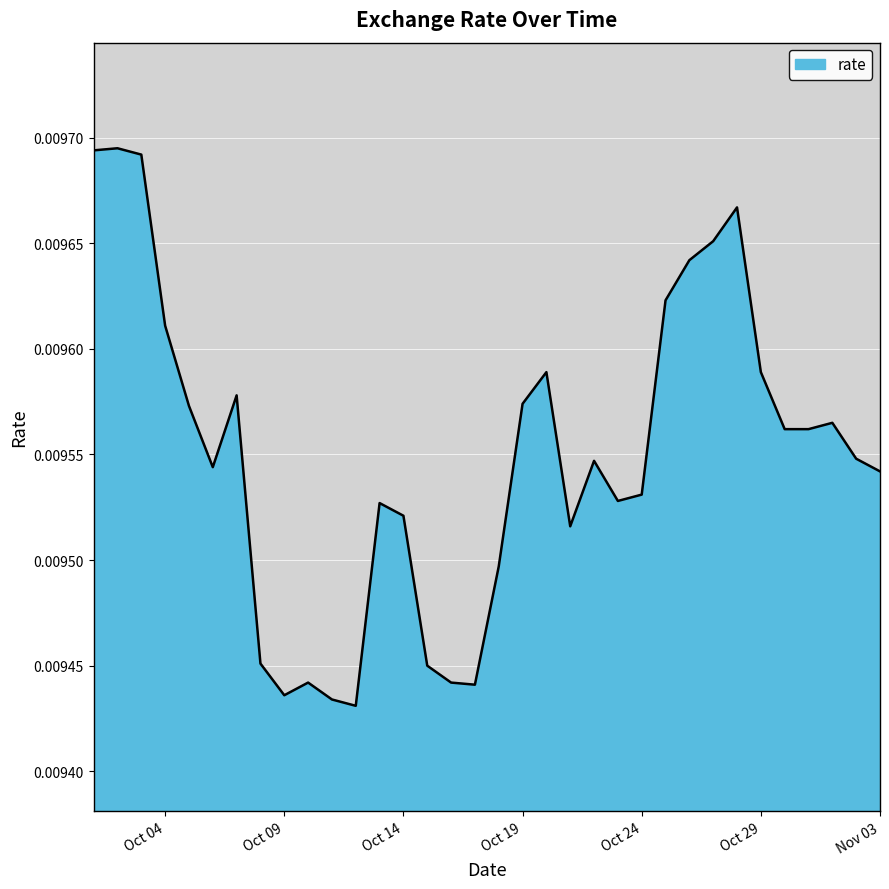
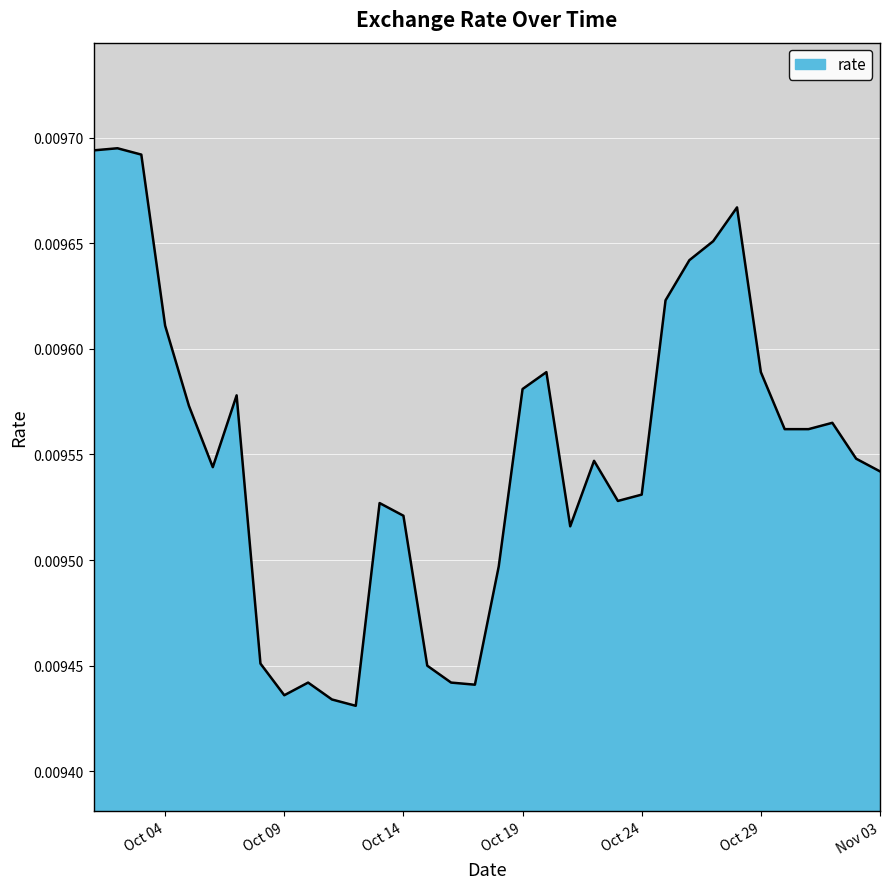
Oct 19: 0.009574 -> 0.009581
